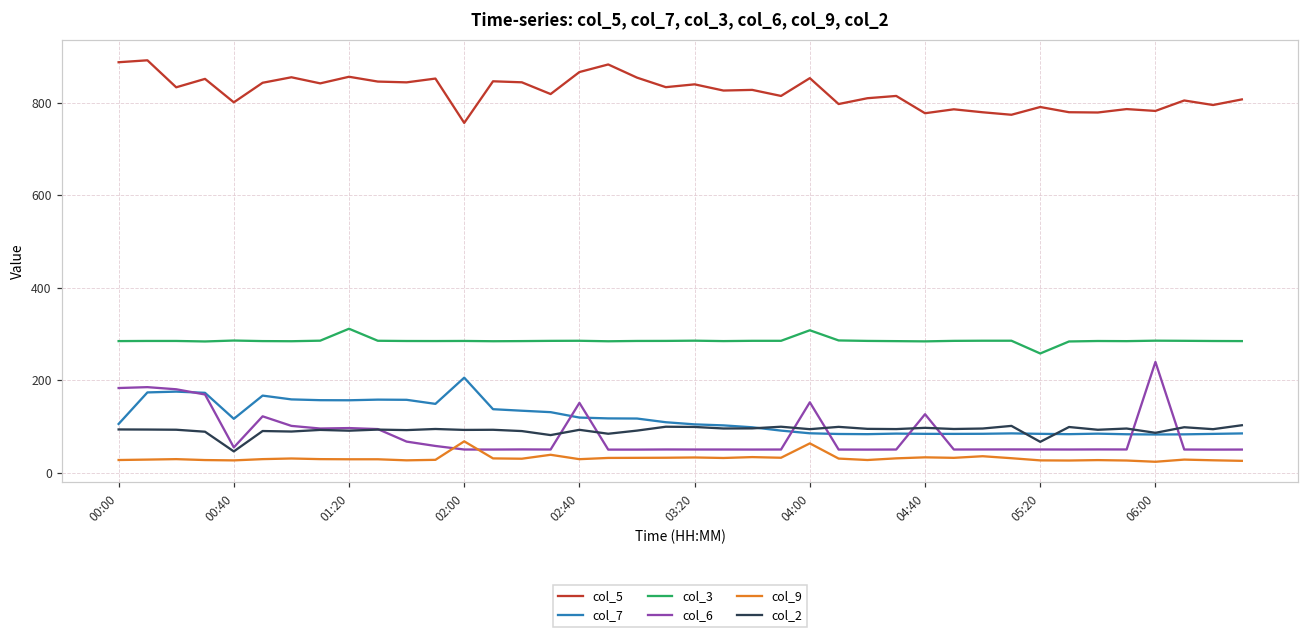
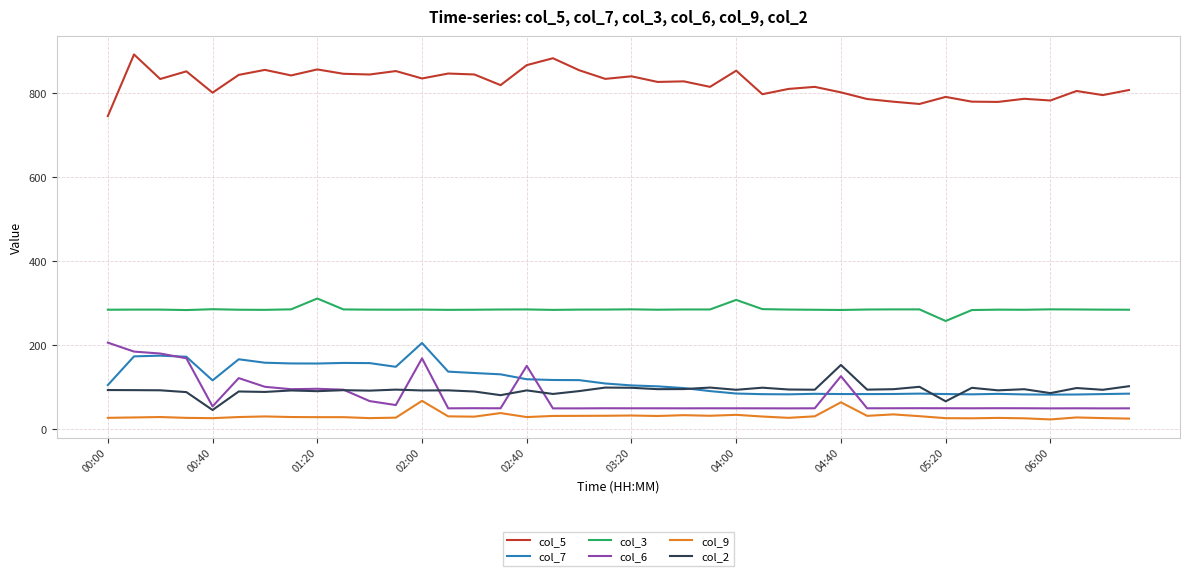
col_5, 00:00: 890 -> 750
col_6, 00:00: 180 -> 210
col_5, 02:00: 760 -> 830
col_6, 02:00: 50 -> 170
col_6, 04:00: 150 -> 50
col_9, 04:00: 60 -> 30
col_5, 04:40: 780 -> 800
col_9, 04:40: 30 -> 60
col_2, 04:40: 100 -> 150
col_6, 06:00: 240 -> 50
